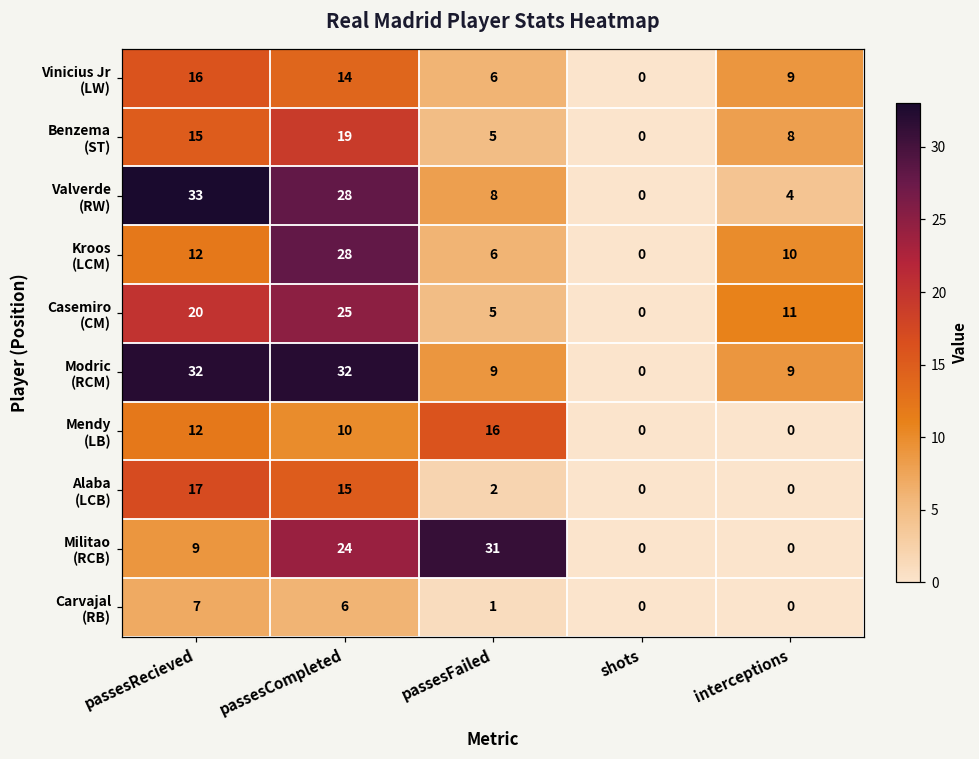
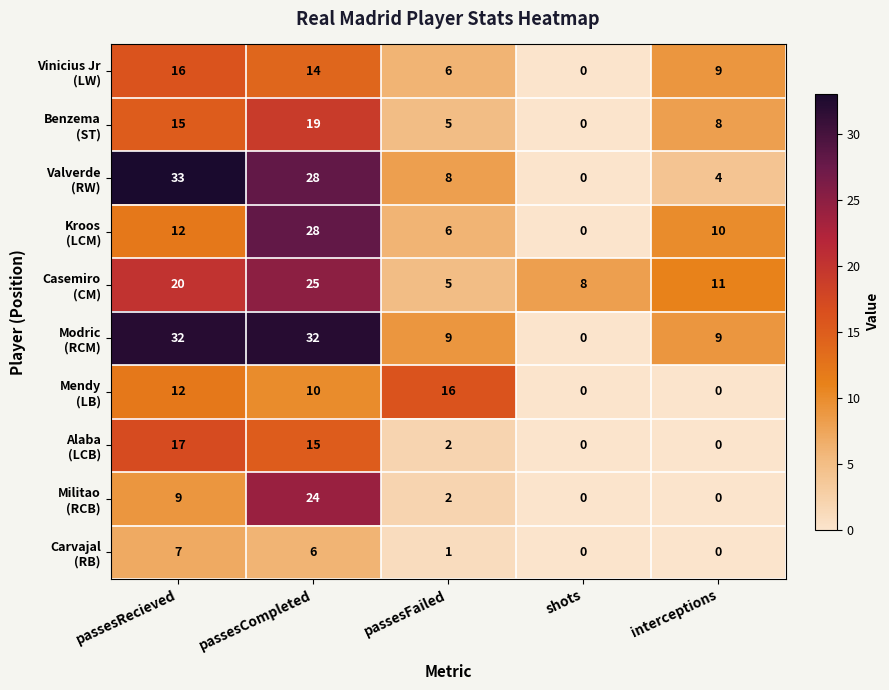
Casemiro (CM), shots: 0 -> 8
Militao (RCB), passesFailed: 31 -> 2
